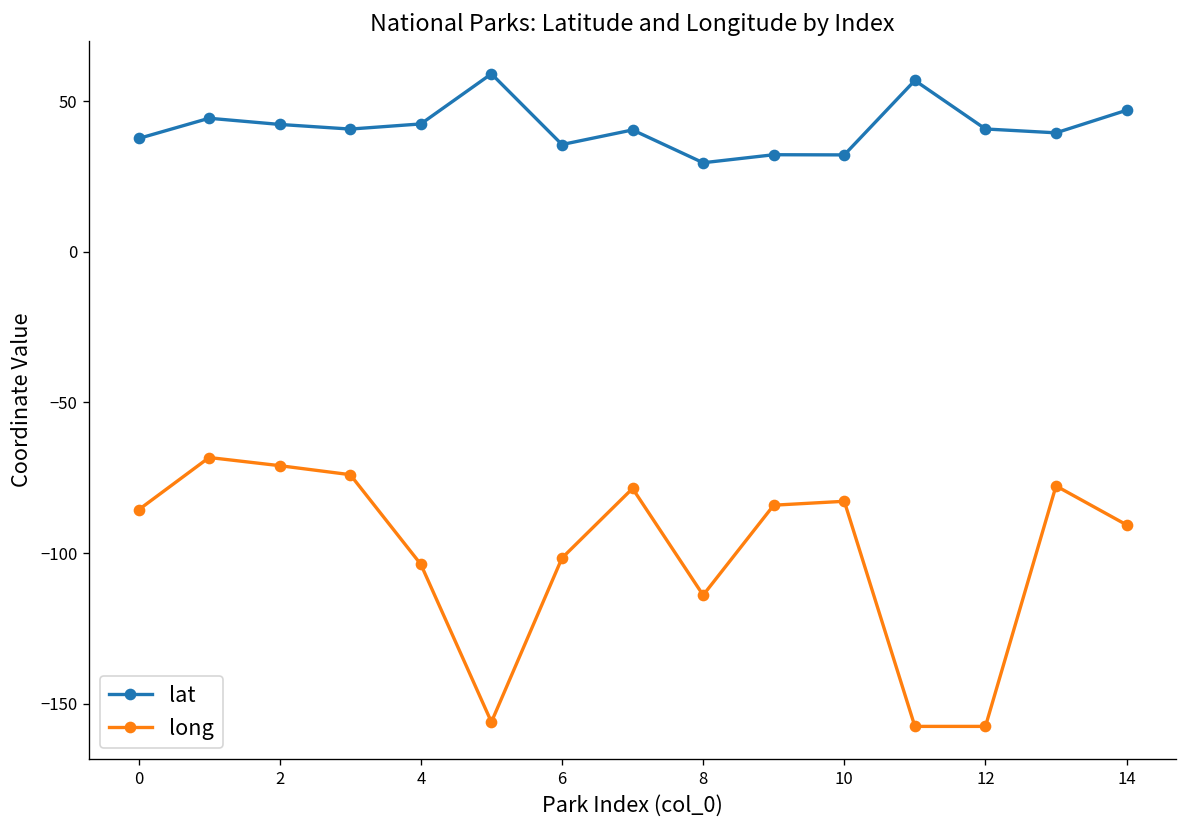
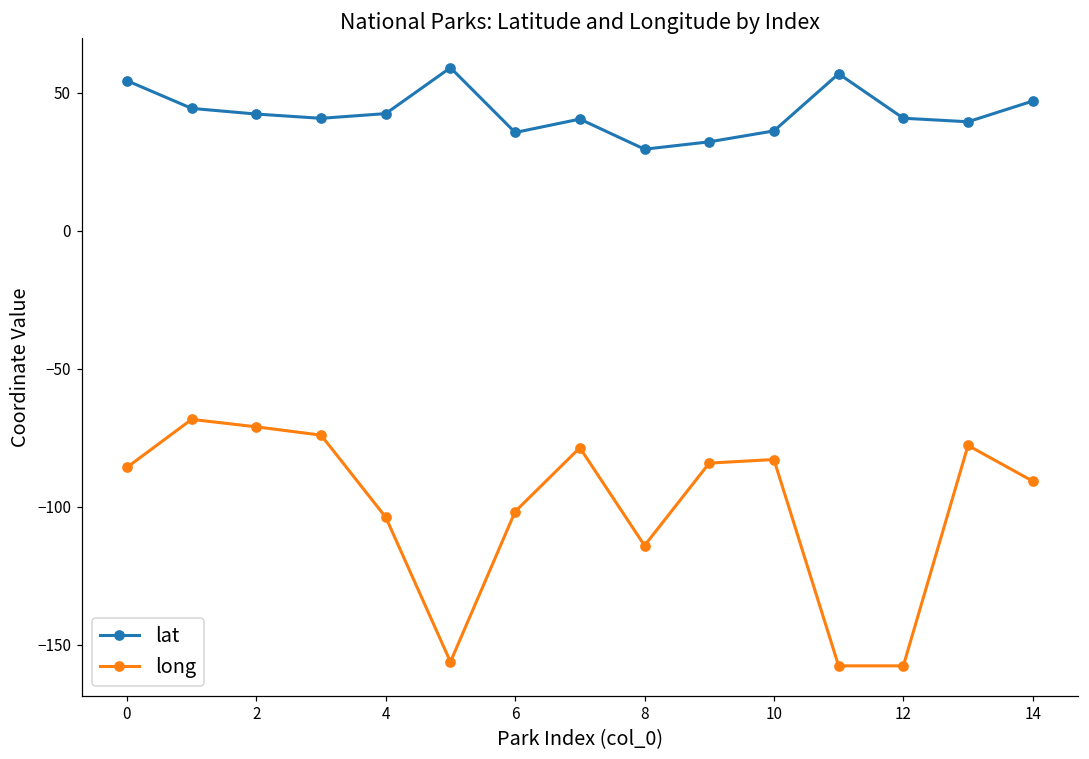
lat, 0: 38 -> 54
lat, 10: 32 -> 36
